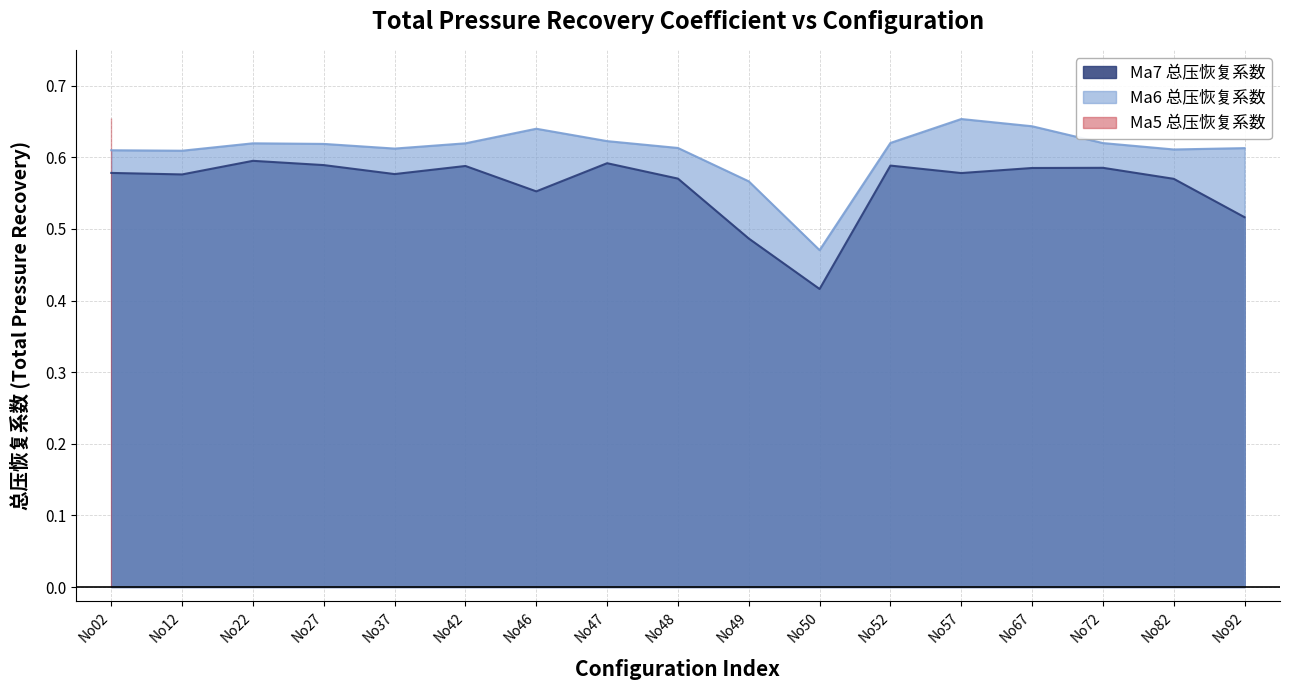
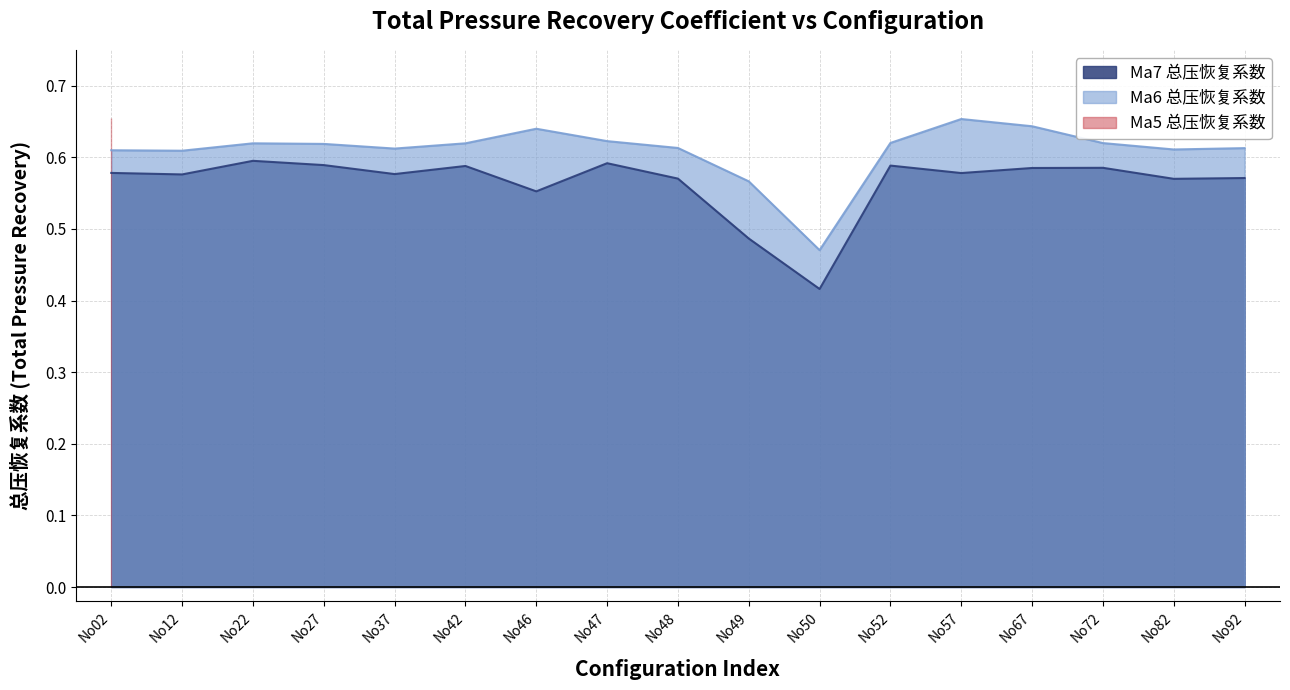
Ma7 总压恢复系数, No92: 0.52 -> 0.57
